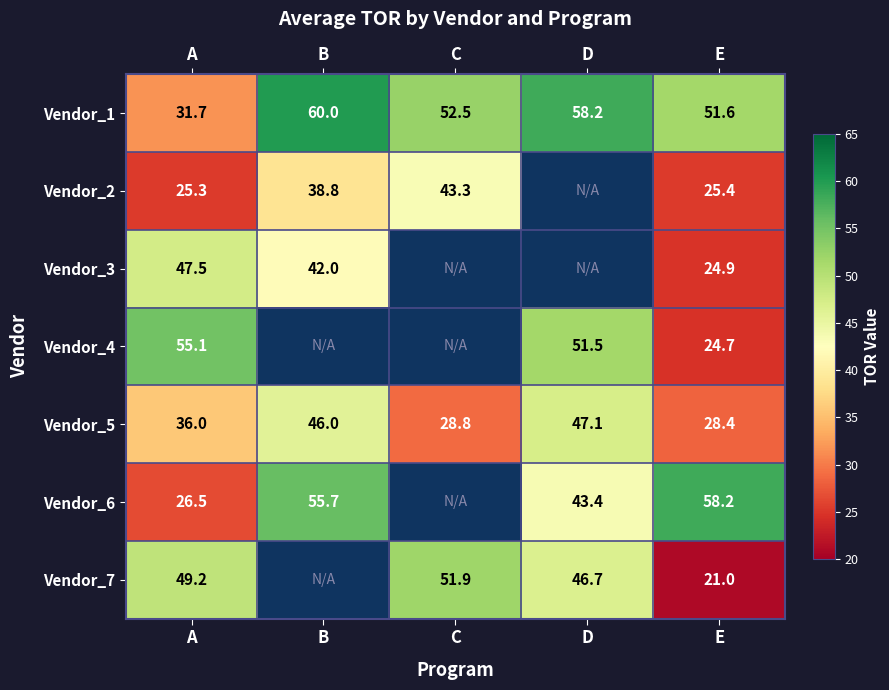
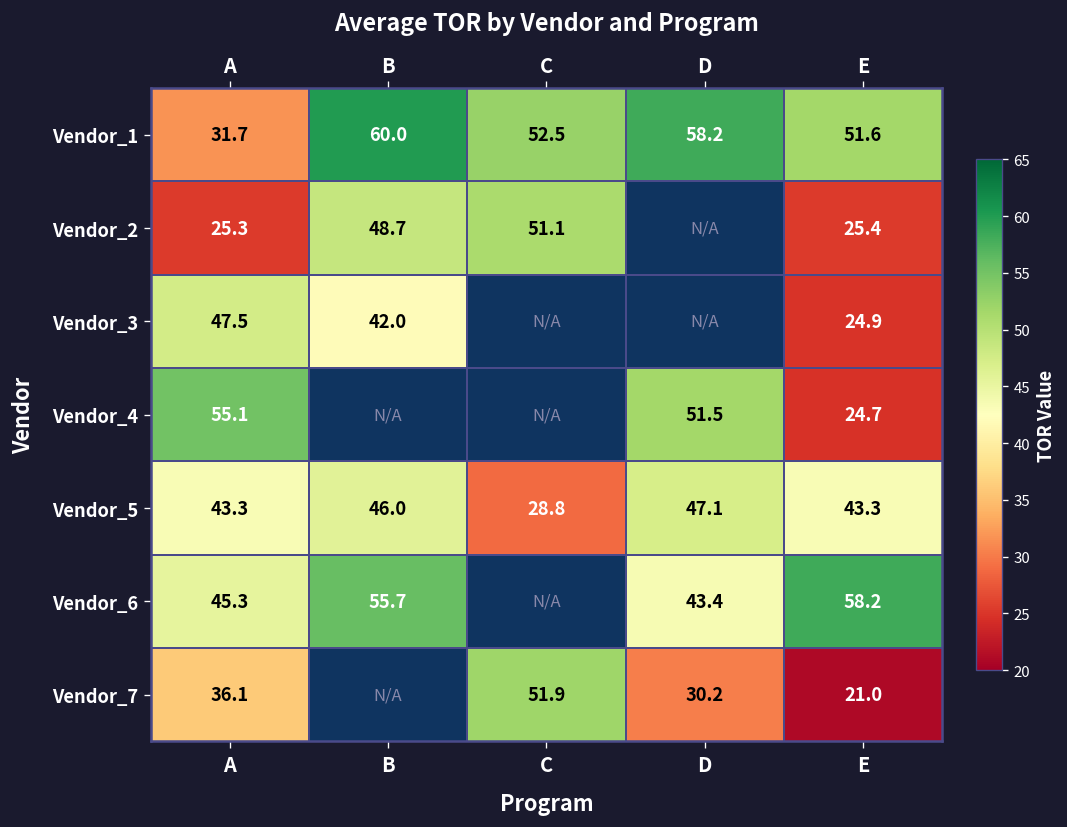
Vendor_2, B: 38.8 -> 48.7
Vendor_2, C: 43.3 -> 51.1
Vendor_5, A: 36.0 -> 43.3
Vendor_5, E: 28.4 -> 43.3
Vendor_6, A: 26.5 -> 45.3
Vendor_7, A: 49.2 -> 36.1
Vendor_7, D: 46.7 -> 30.2
